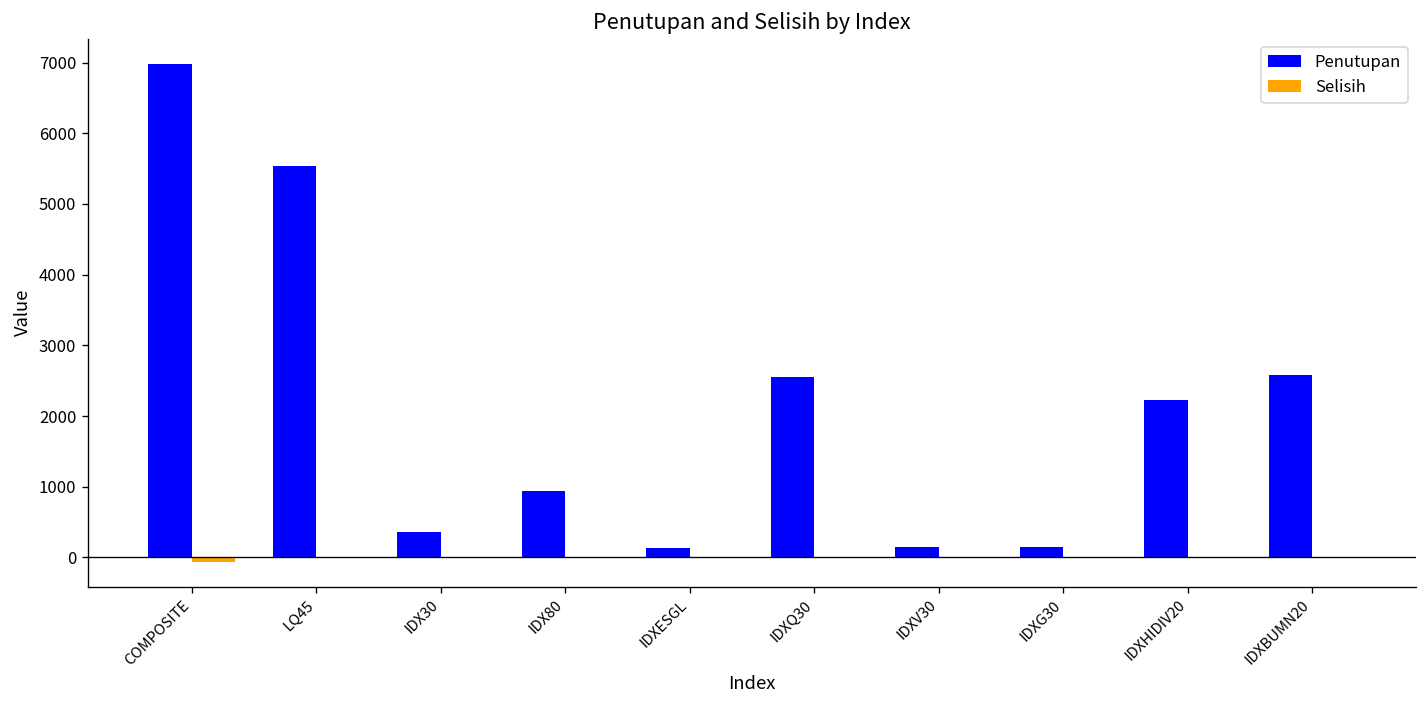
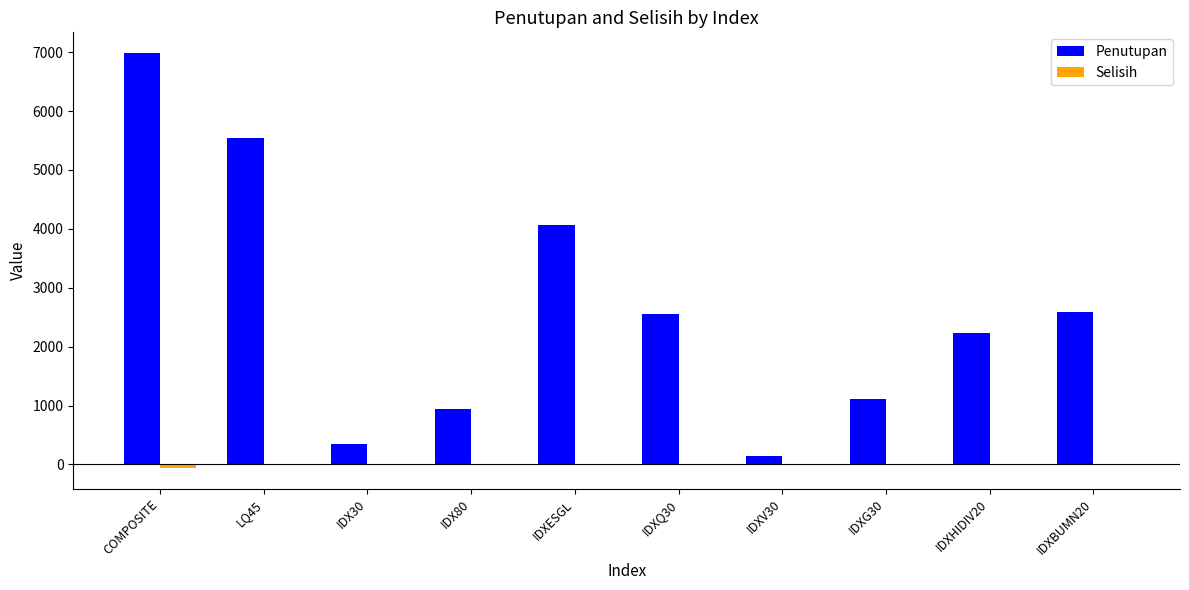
Penutupan, IDXESGL: 100 -> 4100
Penutupan, IDXG30: 100 -> 1100
